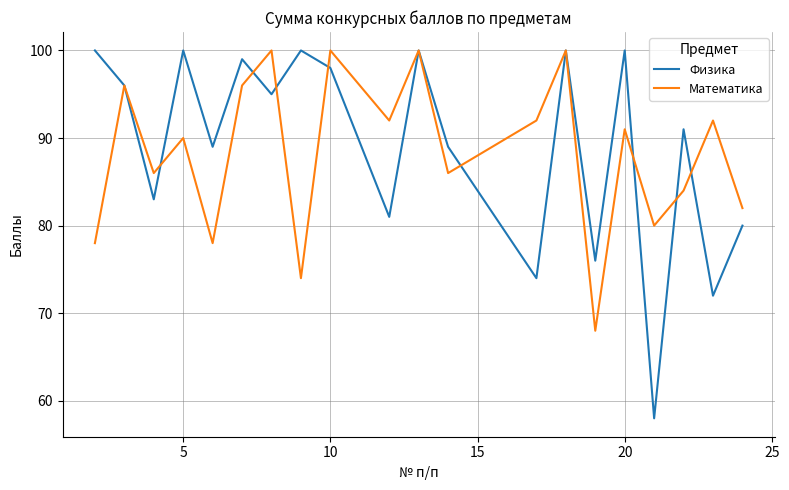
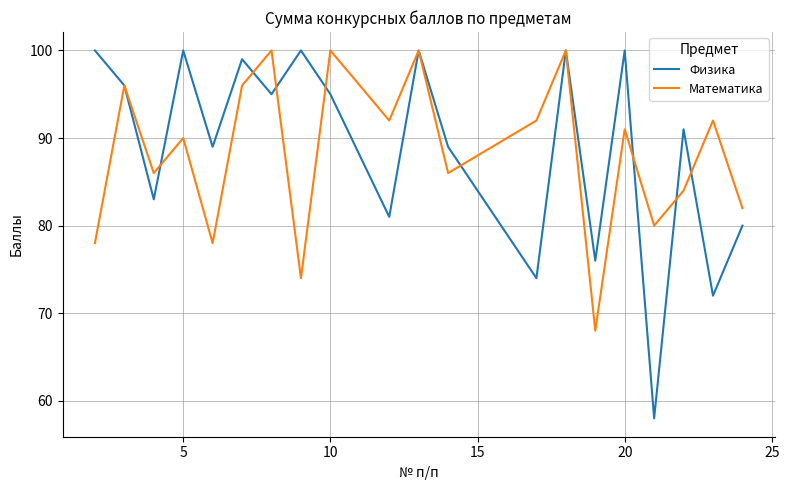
Физика, 10: 98 -> 95
